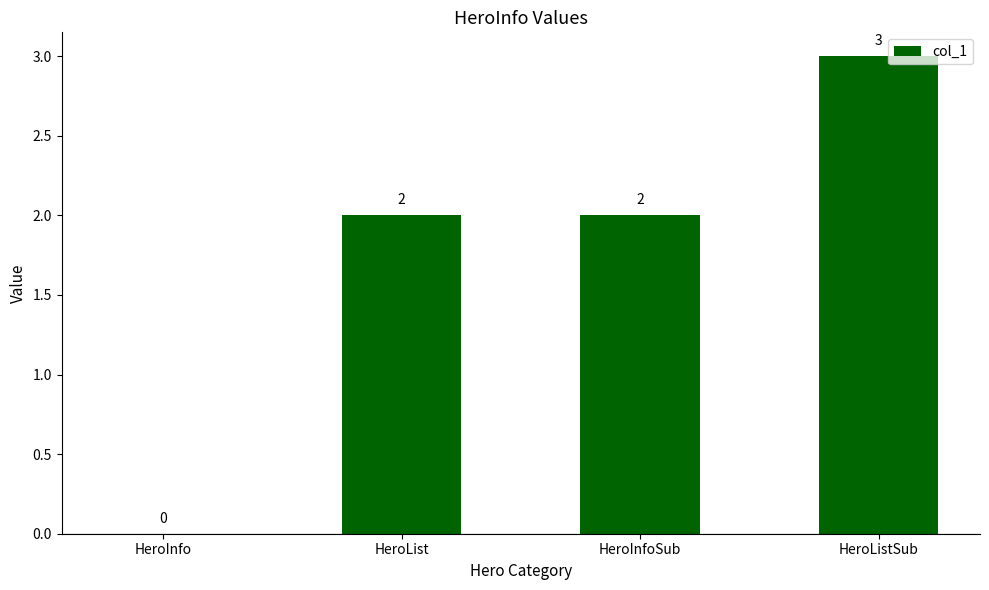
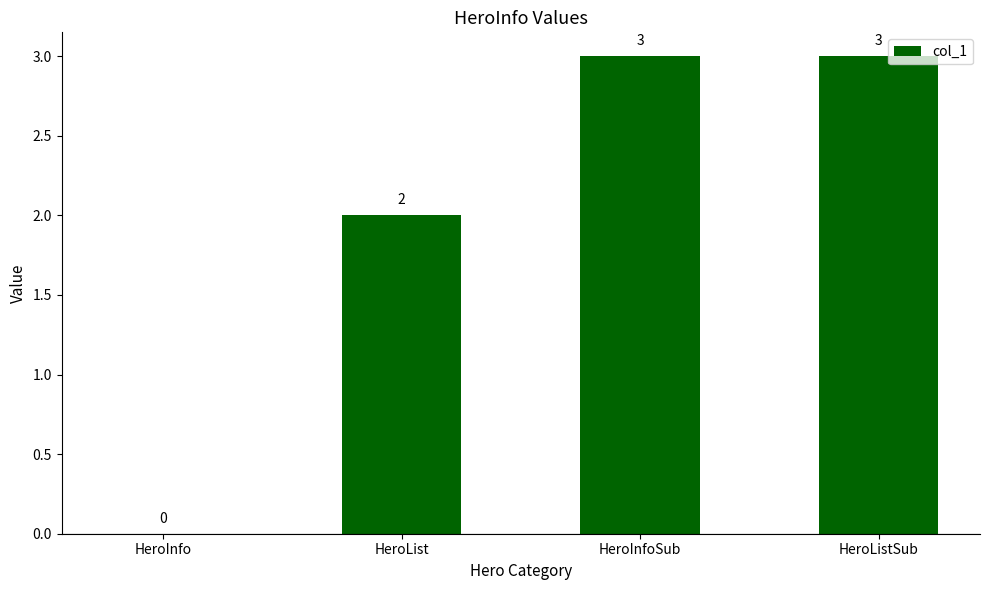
HeroInfoSub: 2 -> 3
